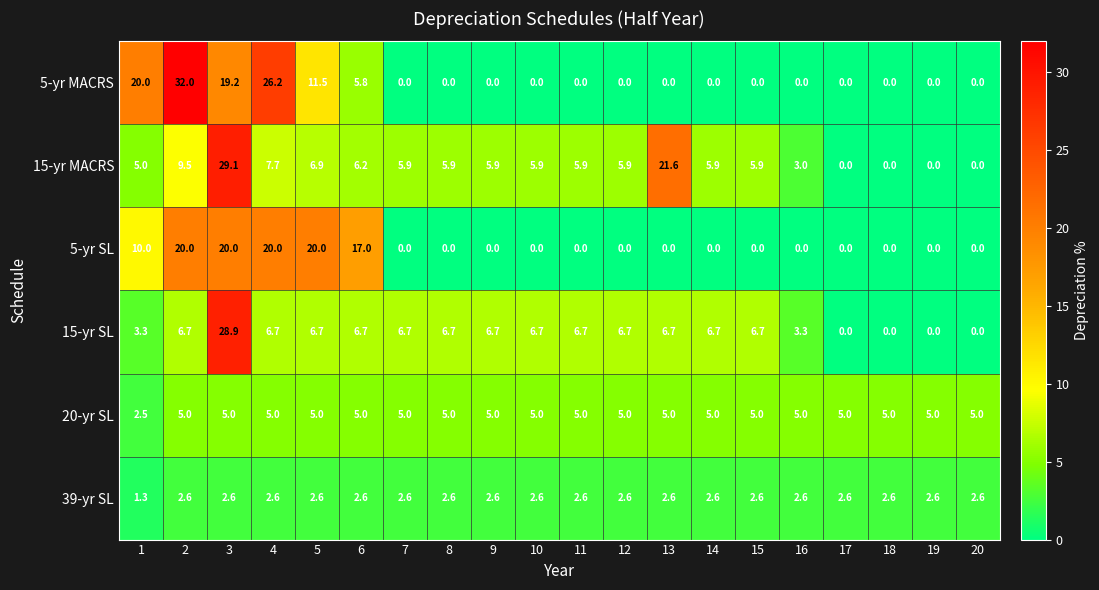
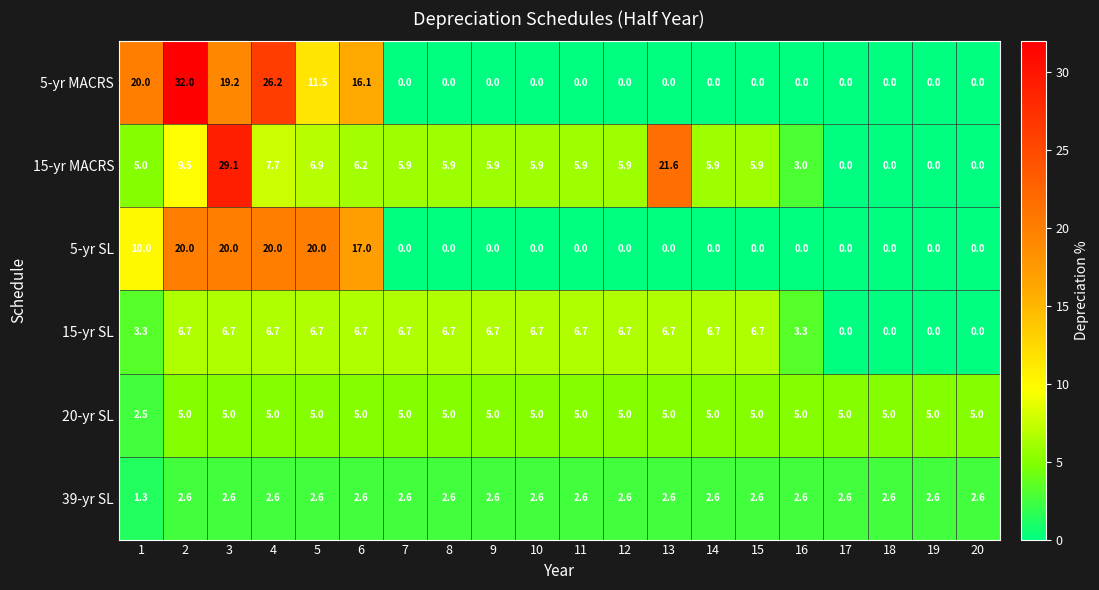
5-yr MACRS, 6: 5.8 -> 16.1
15-yr SL, 3: 28.9 -> 6.7
